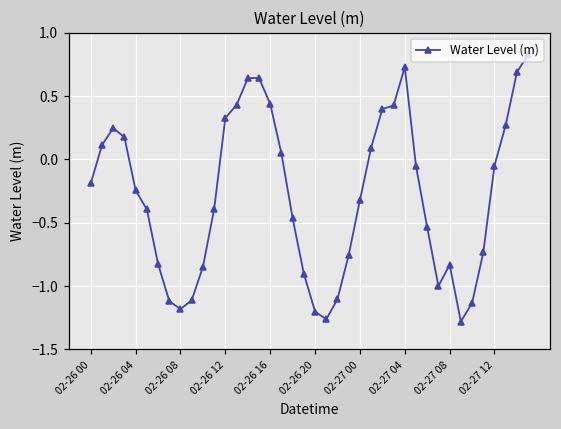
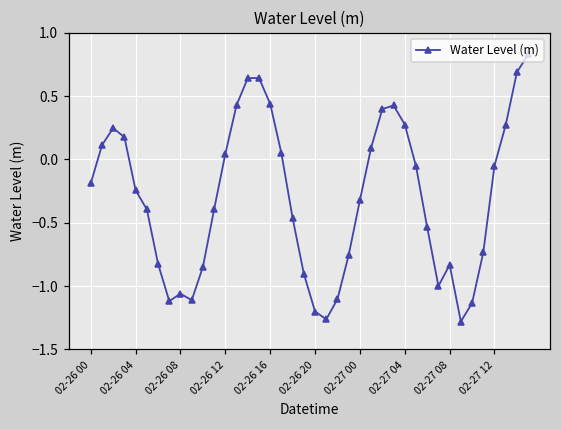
02-26 08: -1.18 -> -1.06
02-26 12: 0.33 -> 0.04
02-27 04: 0.73 -> 0.28
